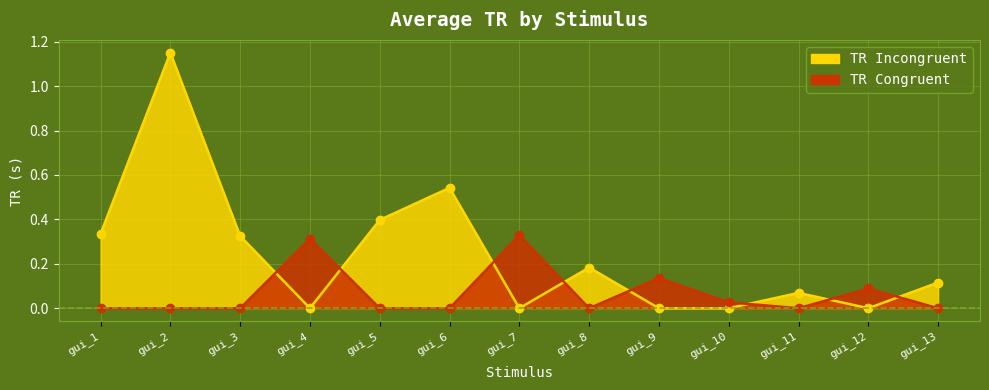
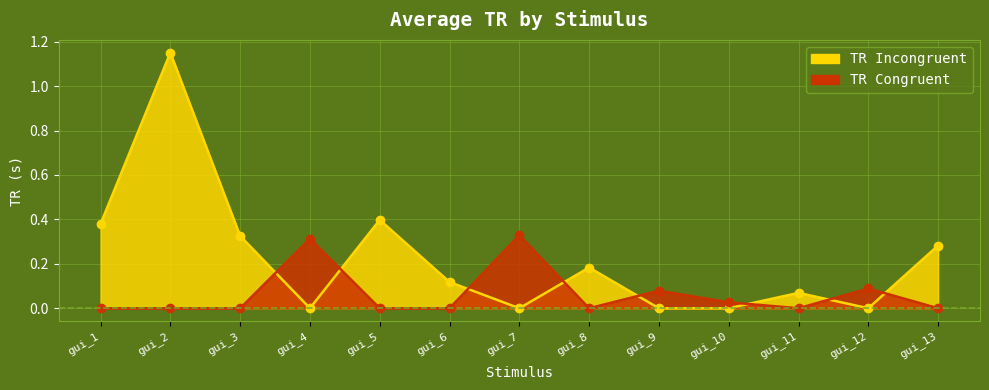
TR Incongruent, gui_1: 0.33 -> 0.38
TR Incongruent, gui_6: 0.54 -> 0.12
TR Congruent, gui_9: 0.14 -> 0.08
TR Incongruent, gui_13: 0.12 -> 0.28
